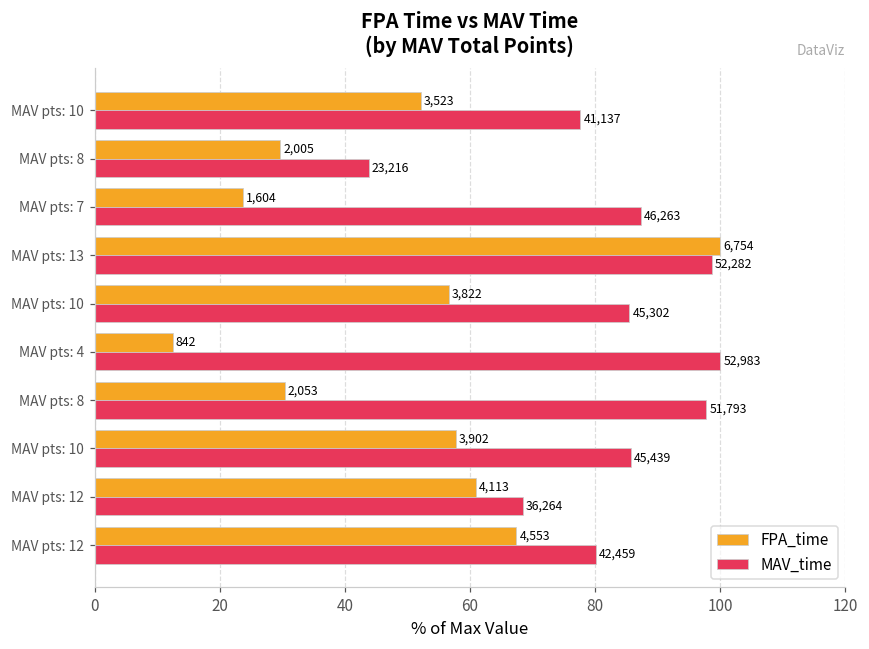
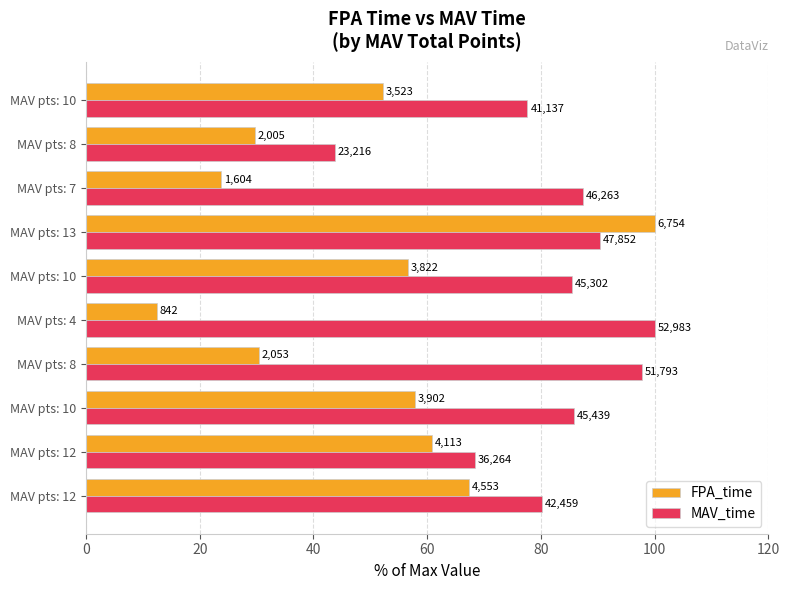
MAV_time, MAV pts: 13: 52,282 -> 47,852
